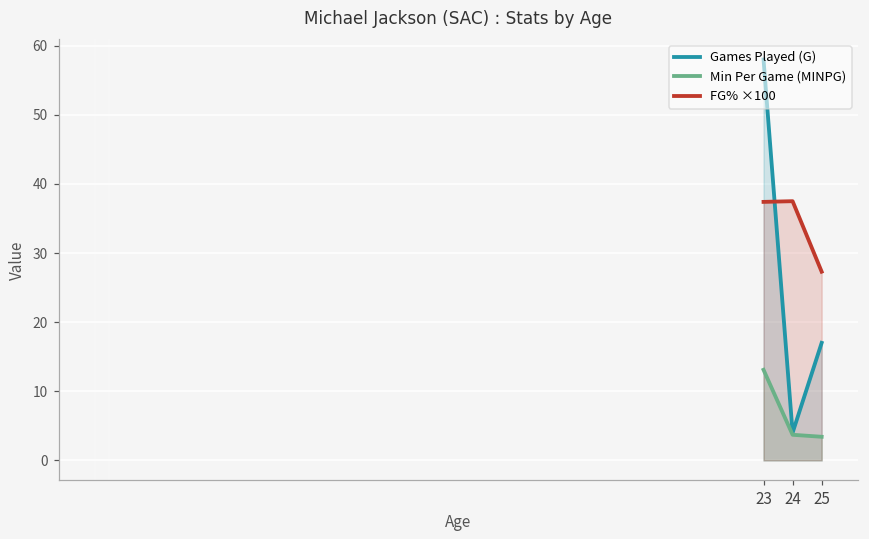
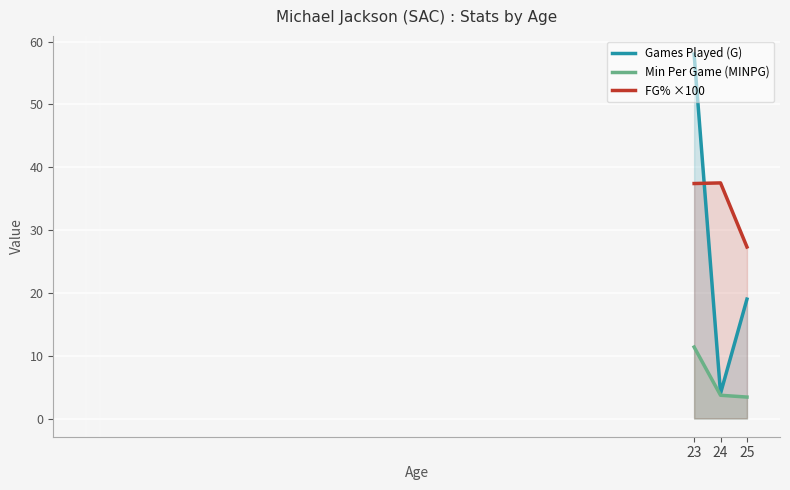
Min Per Game (MINPG), 23: 13 -> 11
Games Played (G), 25: 17 -> 19
